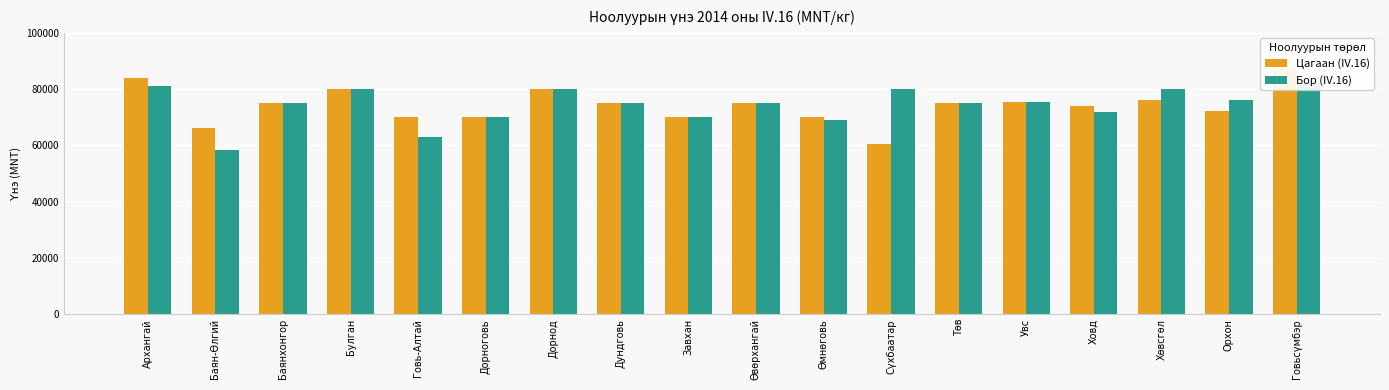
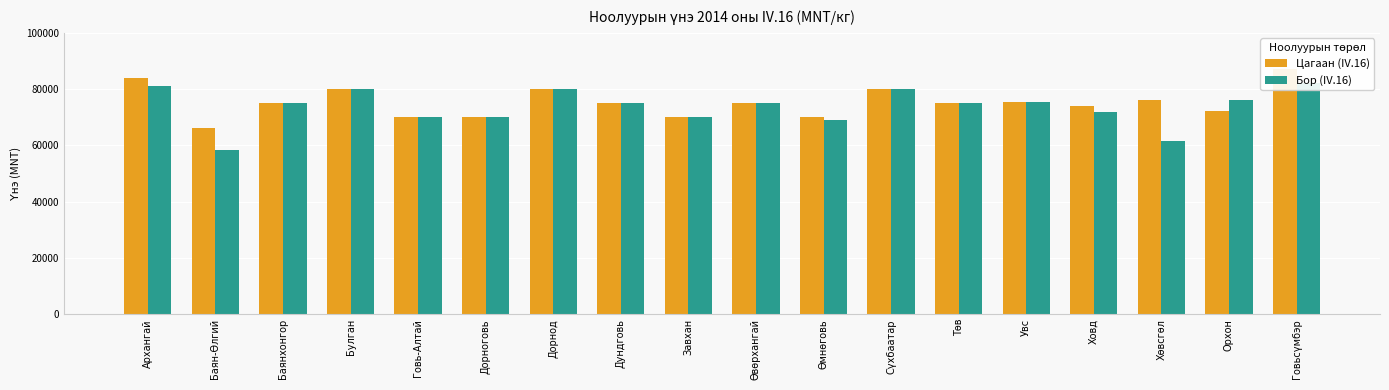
Бор (IV.16), Говь-Алтай: 63000 -> 70000
Цагаан (IV.16), Сүхбаатар: 60000 -> 80000
Бор (IV.16), Хөвсгөл: 80000 -> 62000
